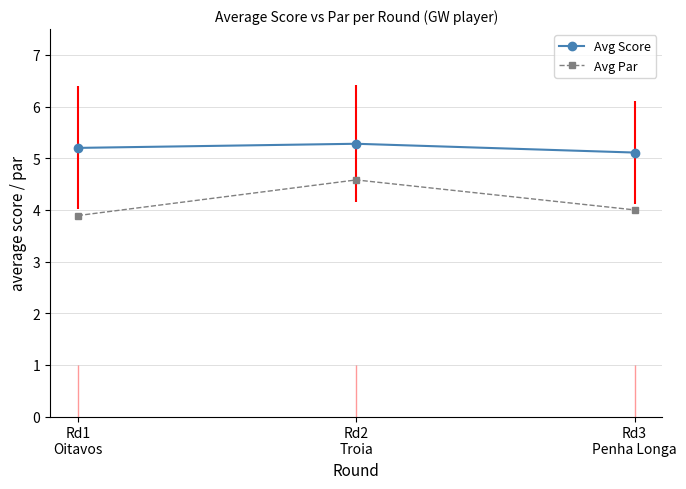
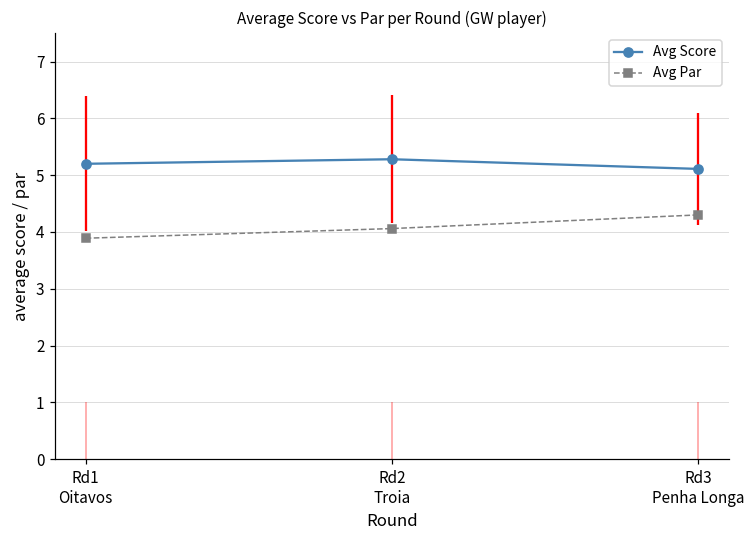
Avg Par, Rd2 Troia: 4.6 -> 4.1
Avg Par, Rd3 Penha Longa: 4.0 -> 4.3
